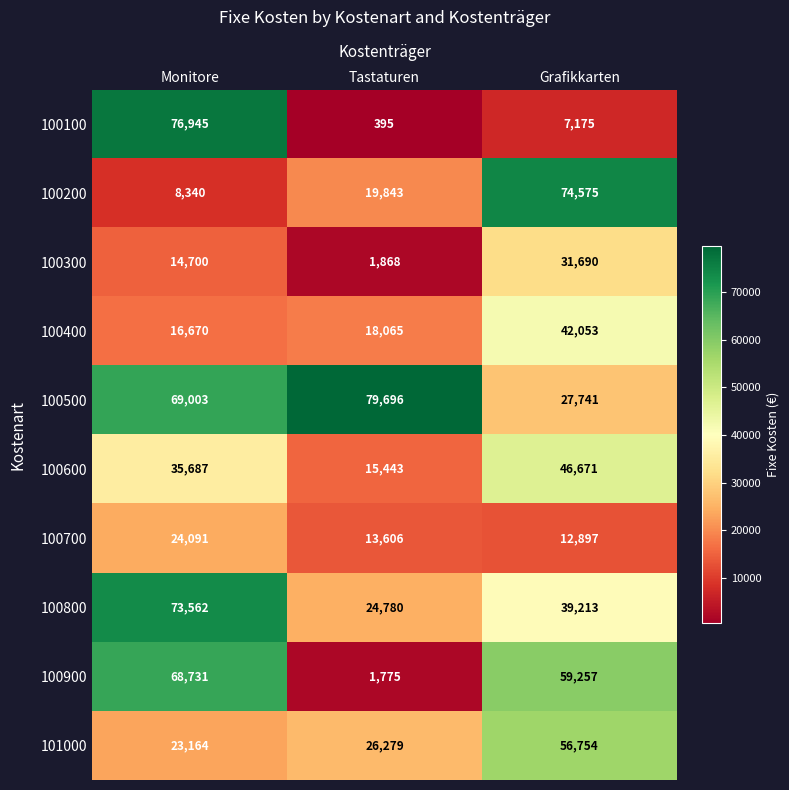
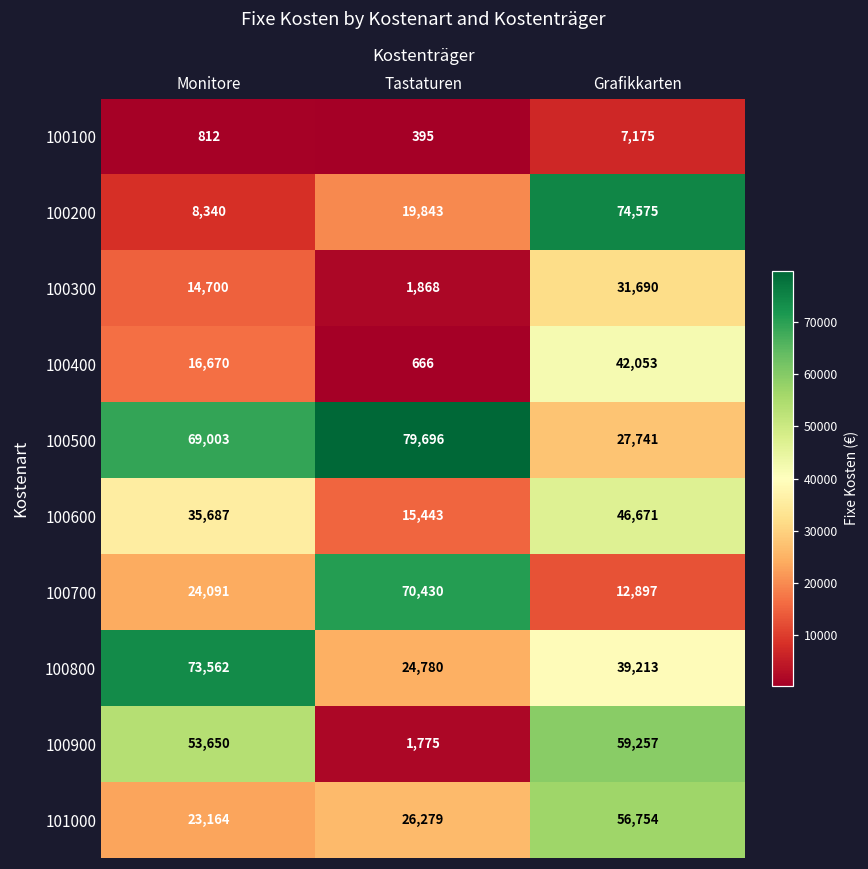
100100, Monitore: 76,945 -> 812
100400, Tastaturen: 18,065 -> 666
100700, Tastaturen: 13,606 -> 70,430
100900, Monitore: 68,731 -> 53,650
